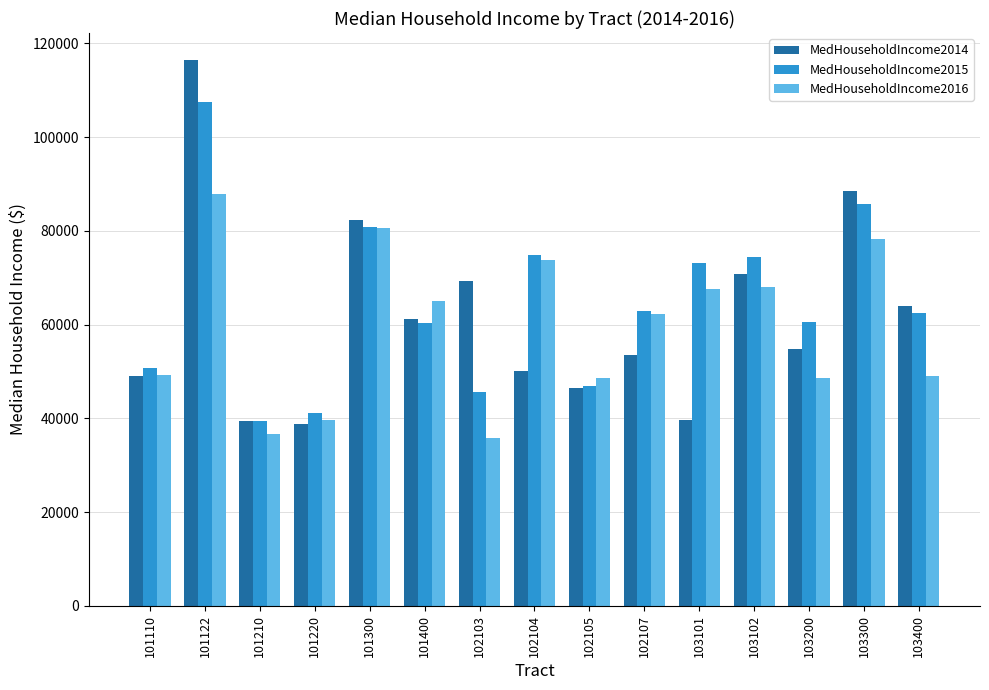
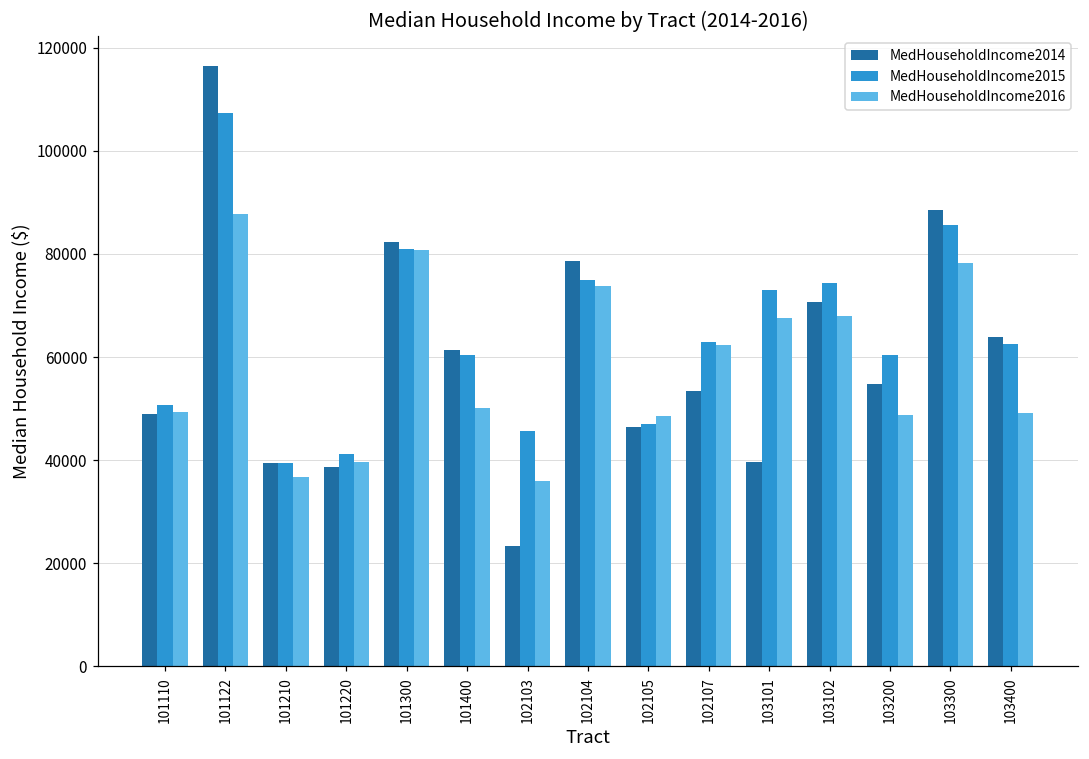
MedHouseholdIncome2016, 101400: 65000 -> 50000
MedHouseholdIncome2014, 102103: 69000 -> 23000
MedHouseholdIncome2014, 102104: 50000 -> 79000
